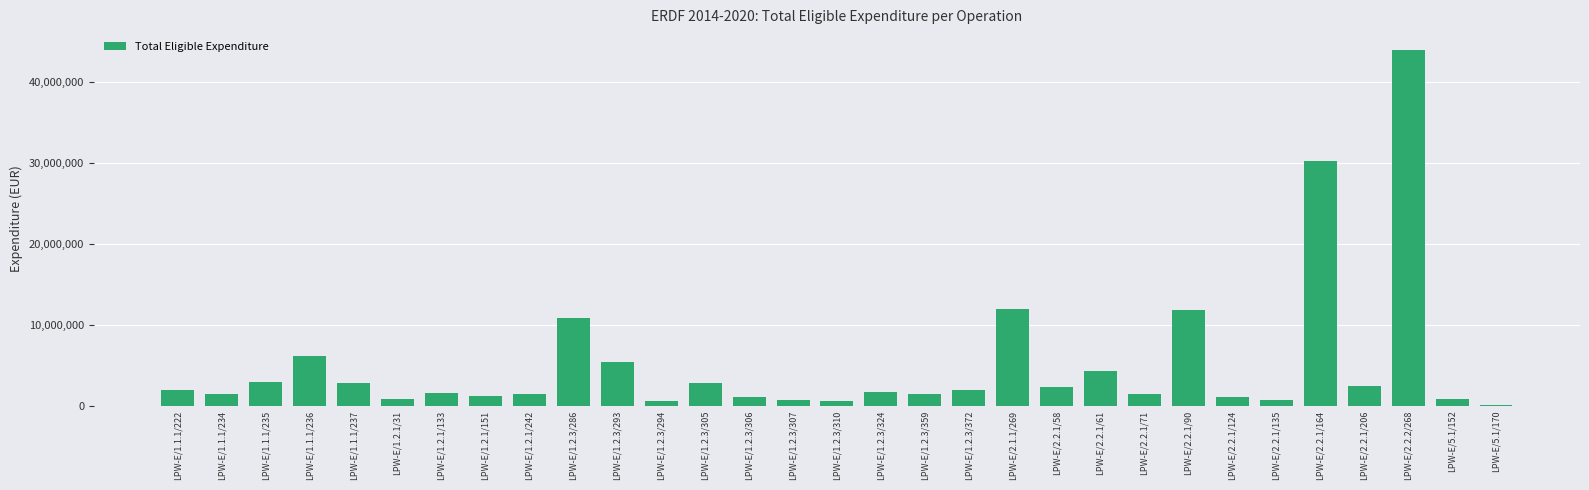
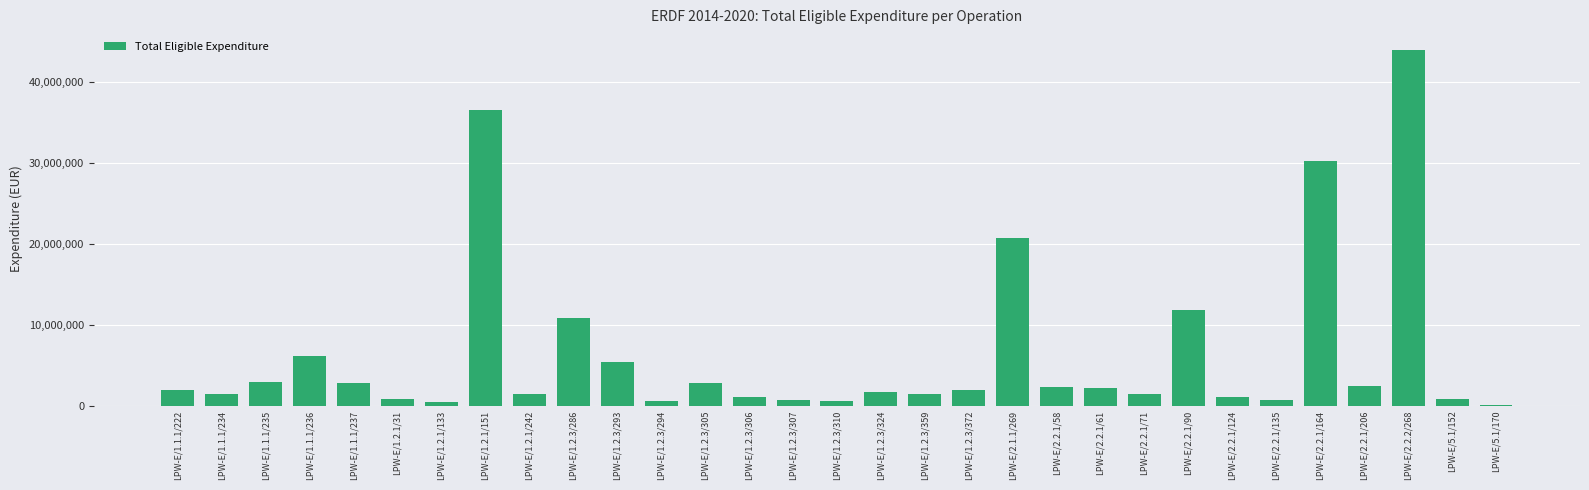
LPW-E/1.2.1/133: 2,000,000 -> 1,000,000
LPW-E/1.2.1/151: 1,000,000 -> 37,000,000
LPW-E/2.1.1/269: 12,000,000 -> 21,000,000
LPW-E/2.2.1/61: 4,000,000 -> 2,000,000
